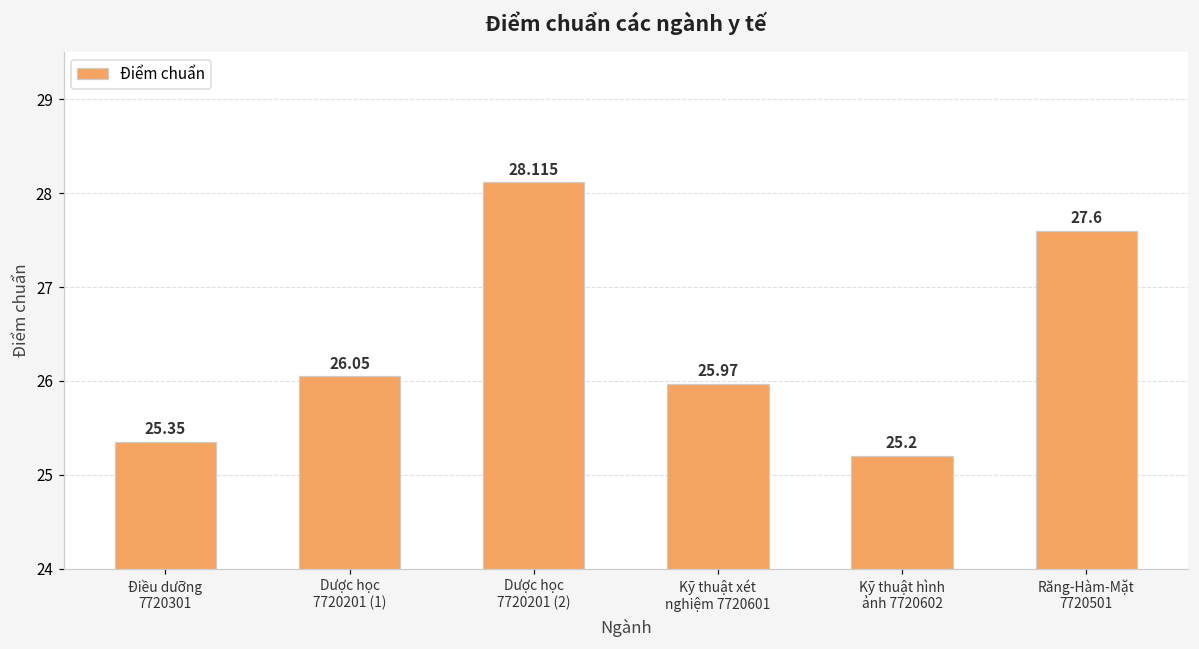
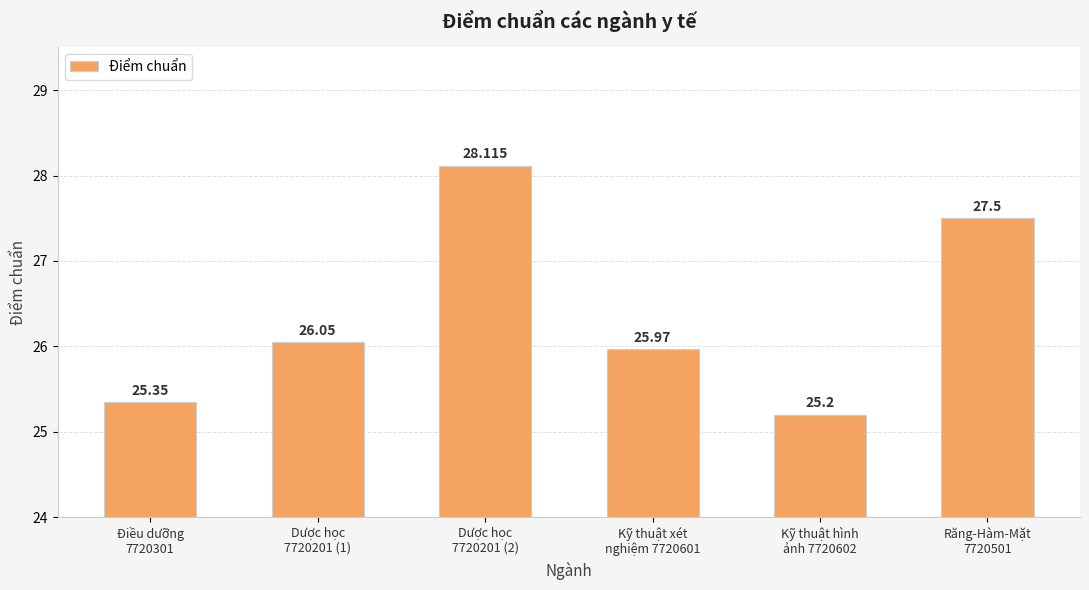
Răng-Hàm-Mặt 7720501: 27.6 -> 27.5
